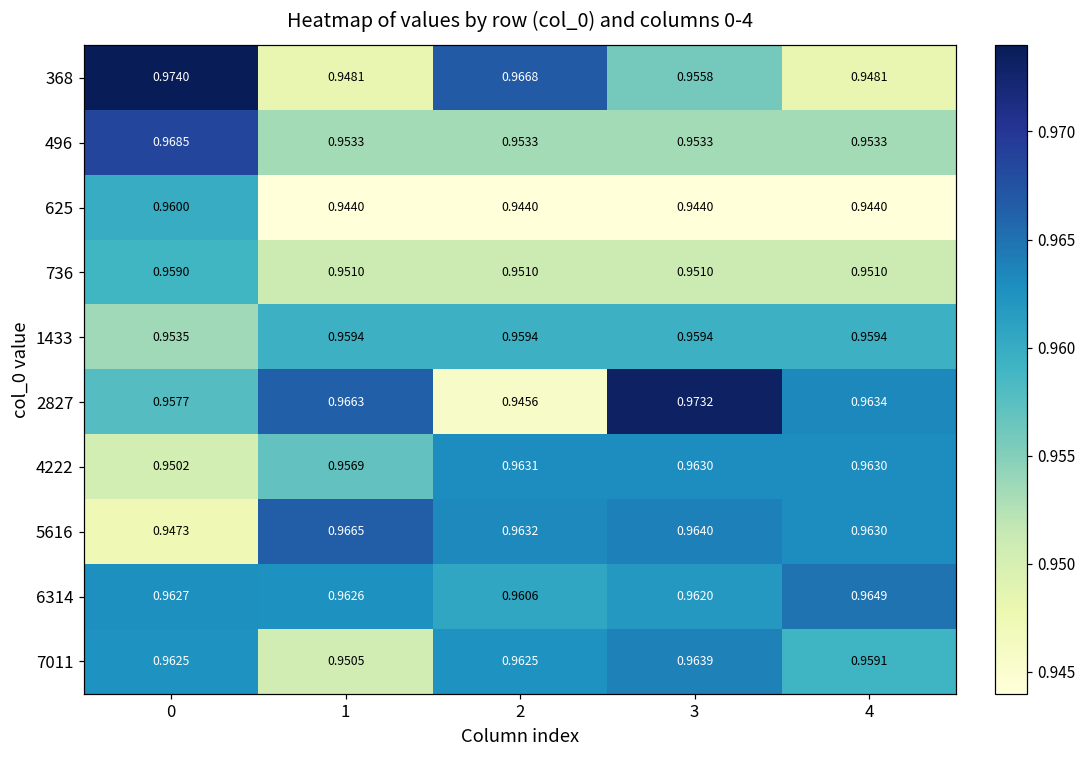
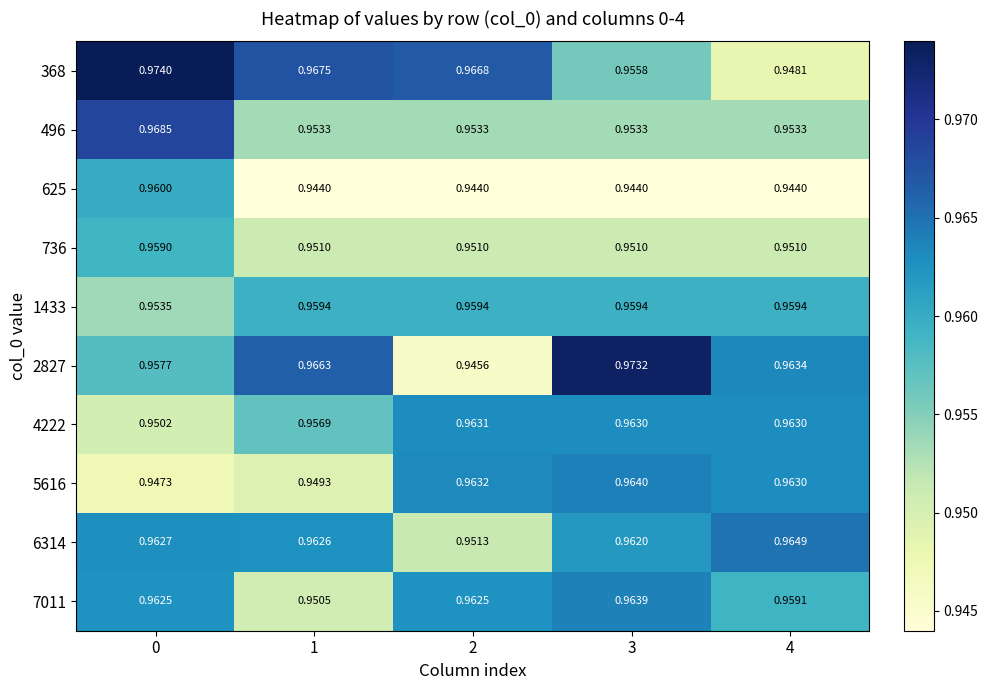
368, 1: 0.9481 -> 0.9675
5616, 1: 0.9665 -> 0.9493
6314, 2: 0.9606 -> 0.9513
